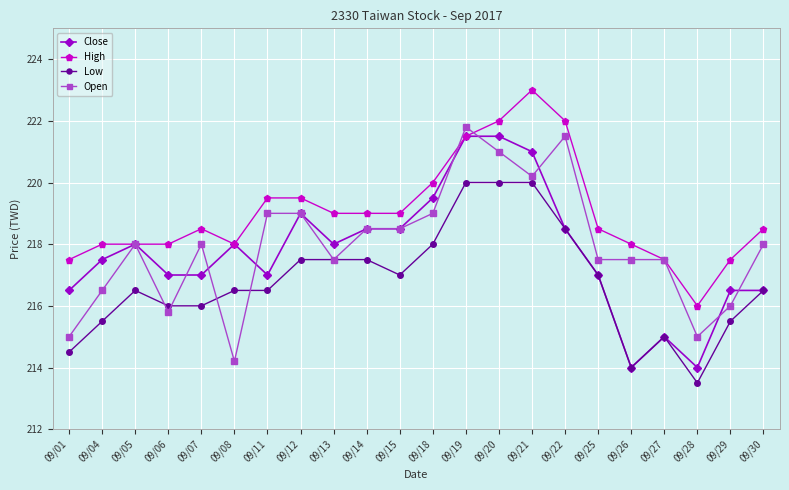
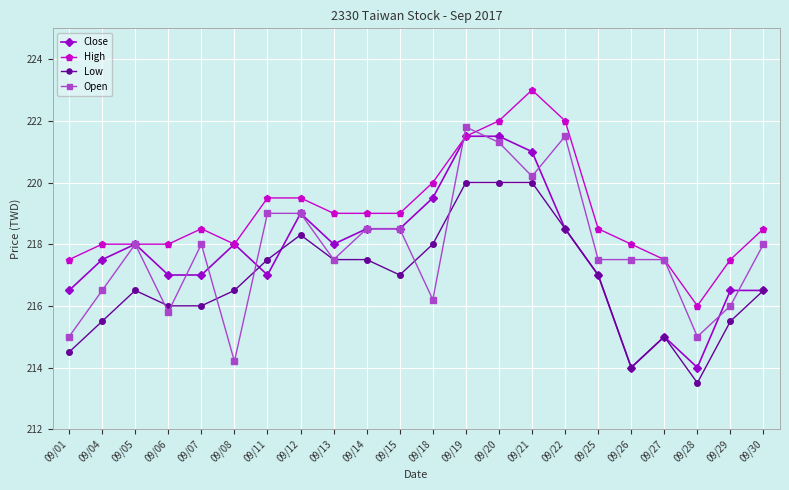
Low, 09/11: 216.5 -> 217.5
Low, 09/12: 217.5 -> 218.3
Open, 09/18: 219.0 -> 216.2
Open, 09/20: 221.0 -> 221.3
